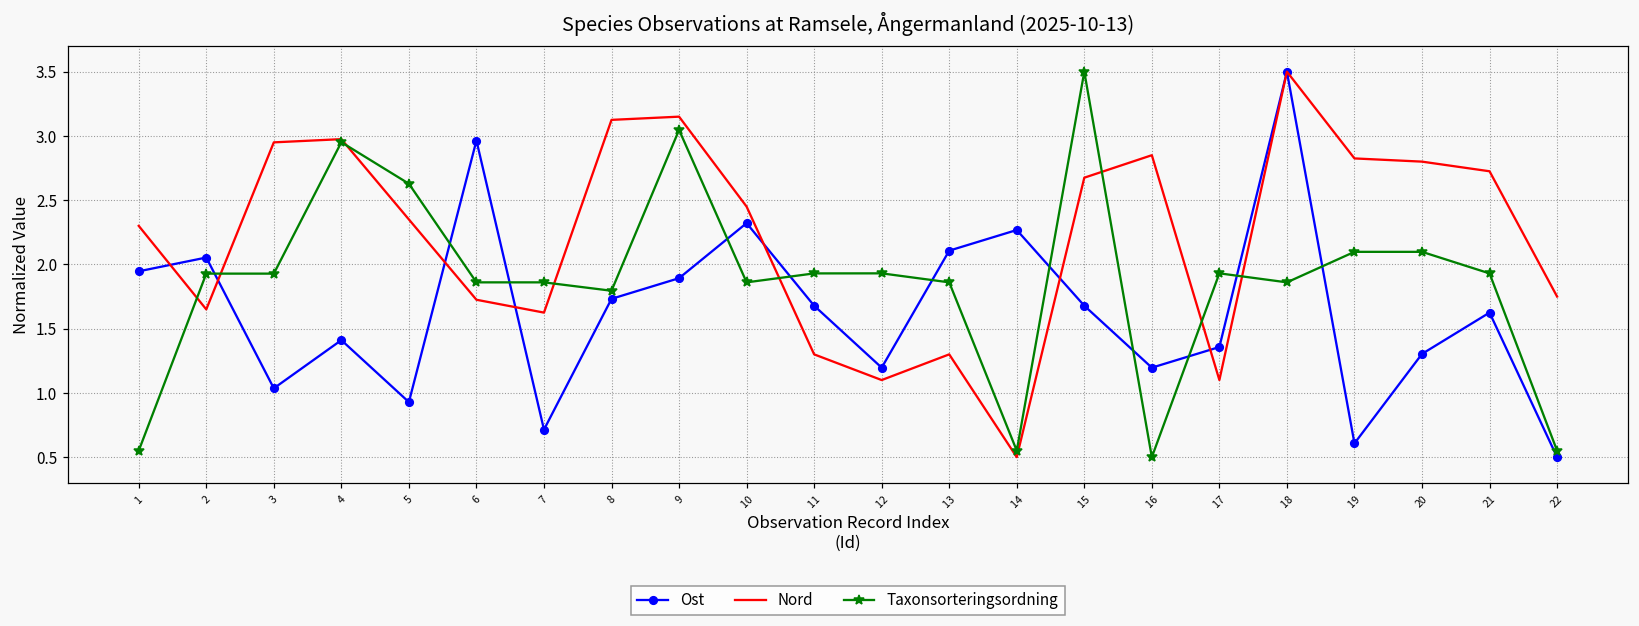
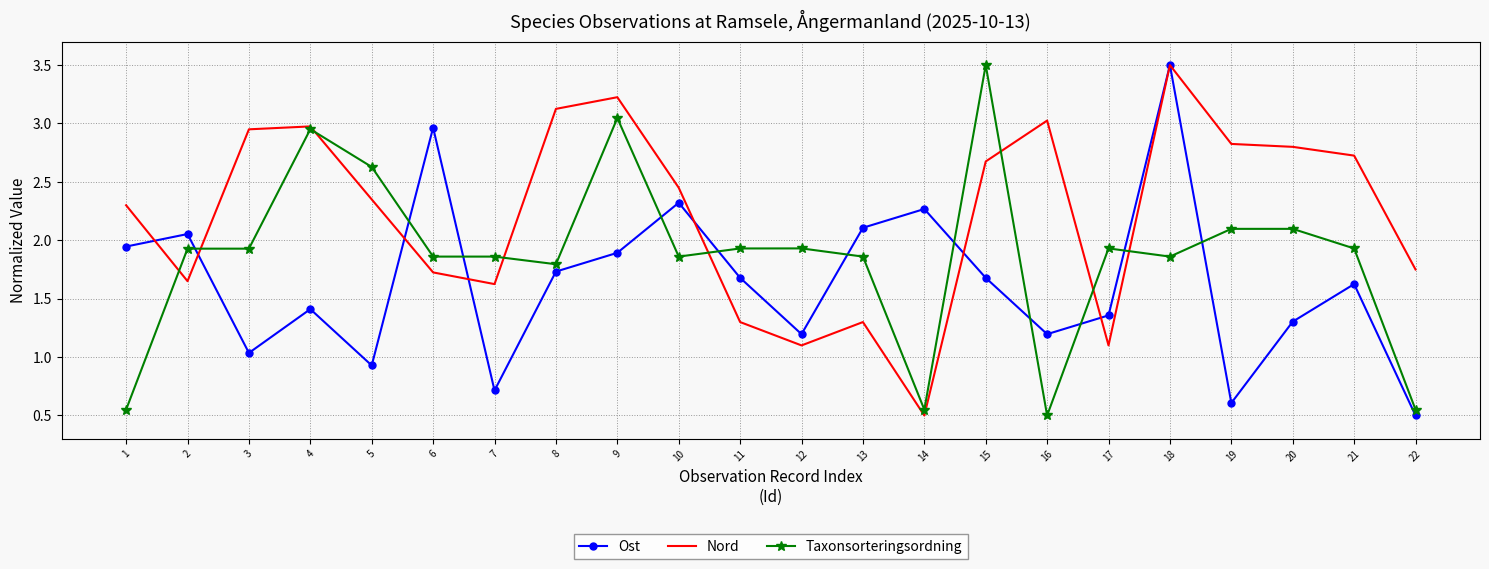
Nord, 9: 3.15 -> 3.23
Nord, 16: 2.85 -> 3.03
